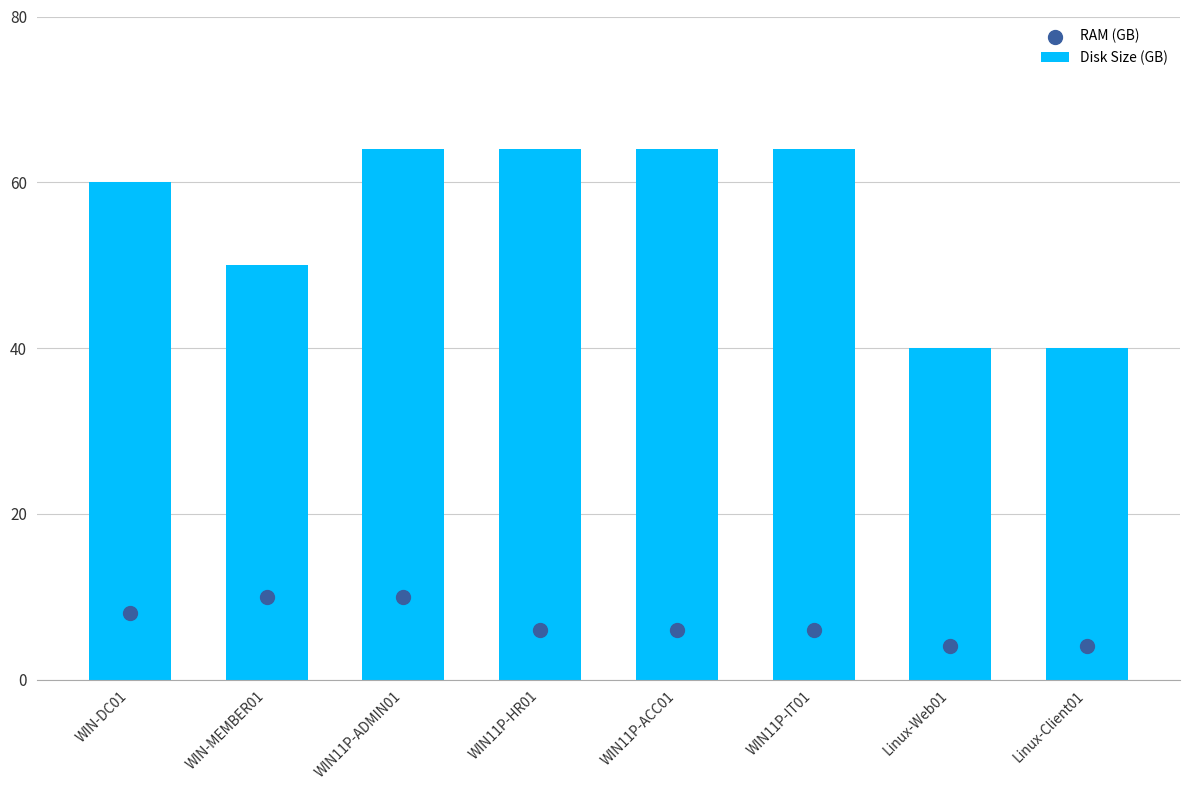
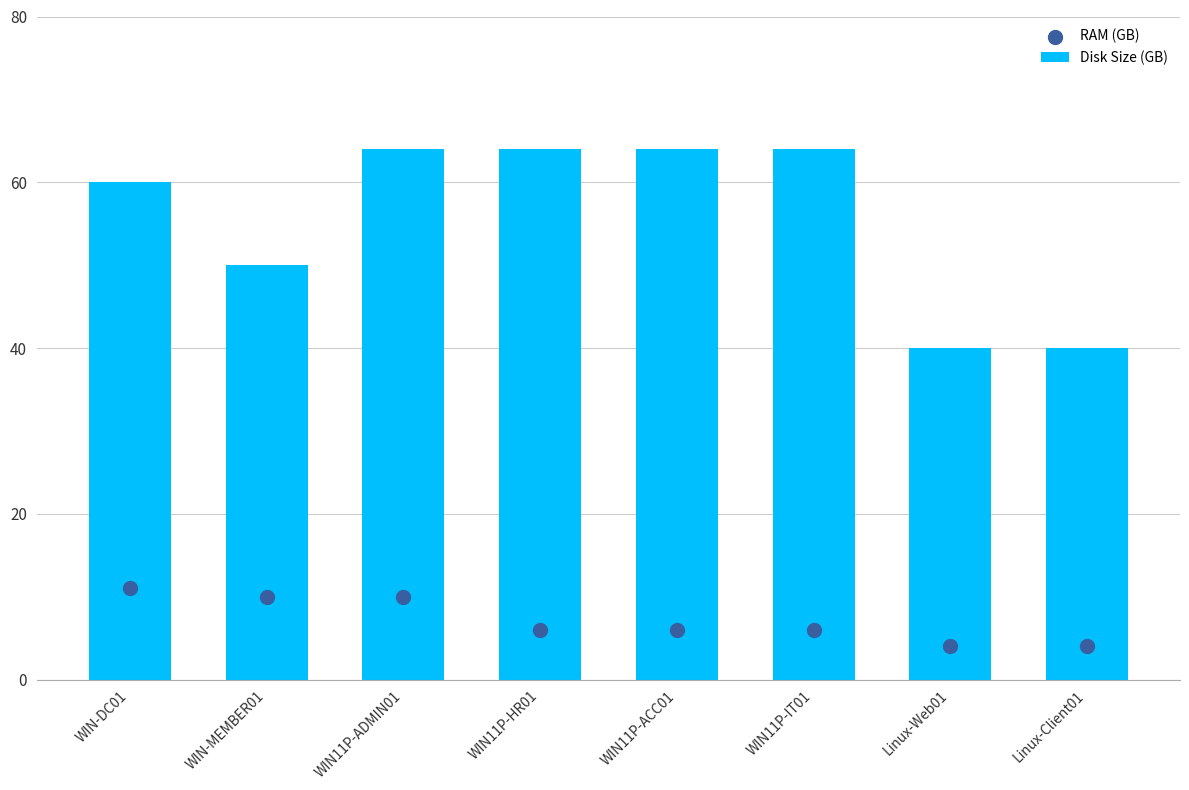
RAM (GB), WIN-DC01: 8 -> 11
